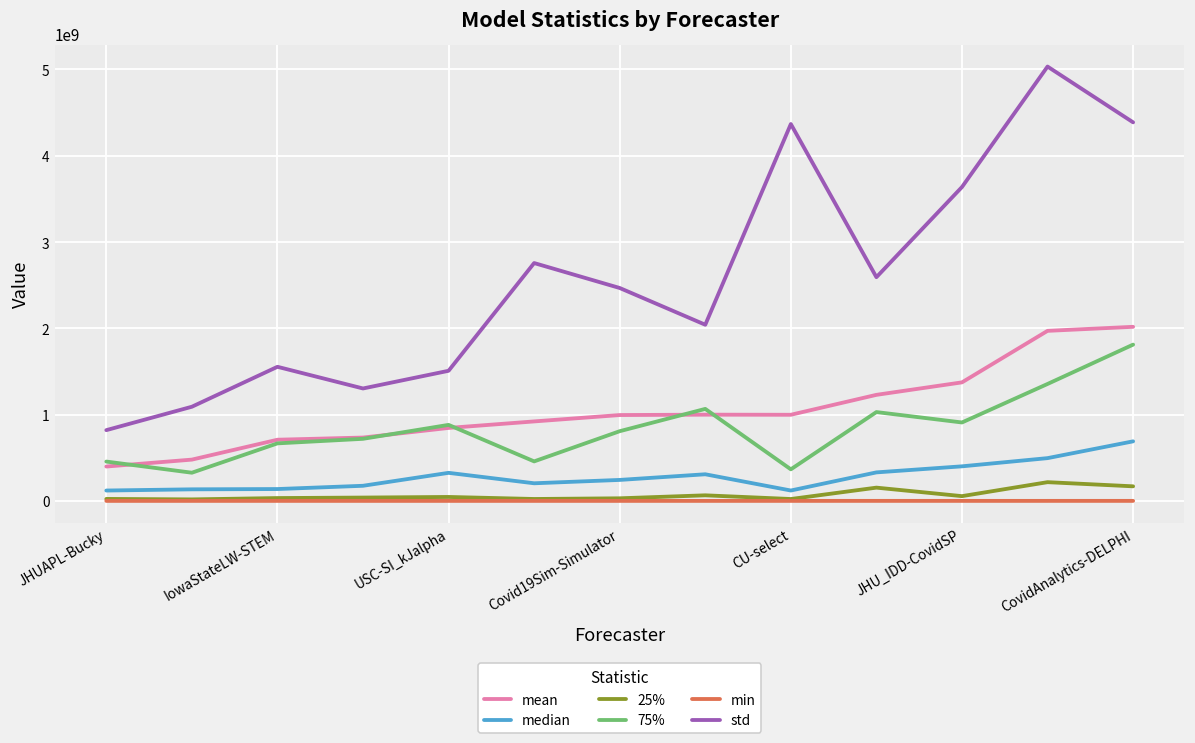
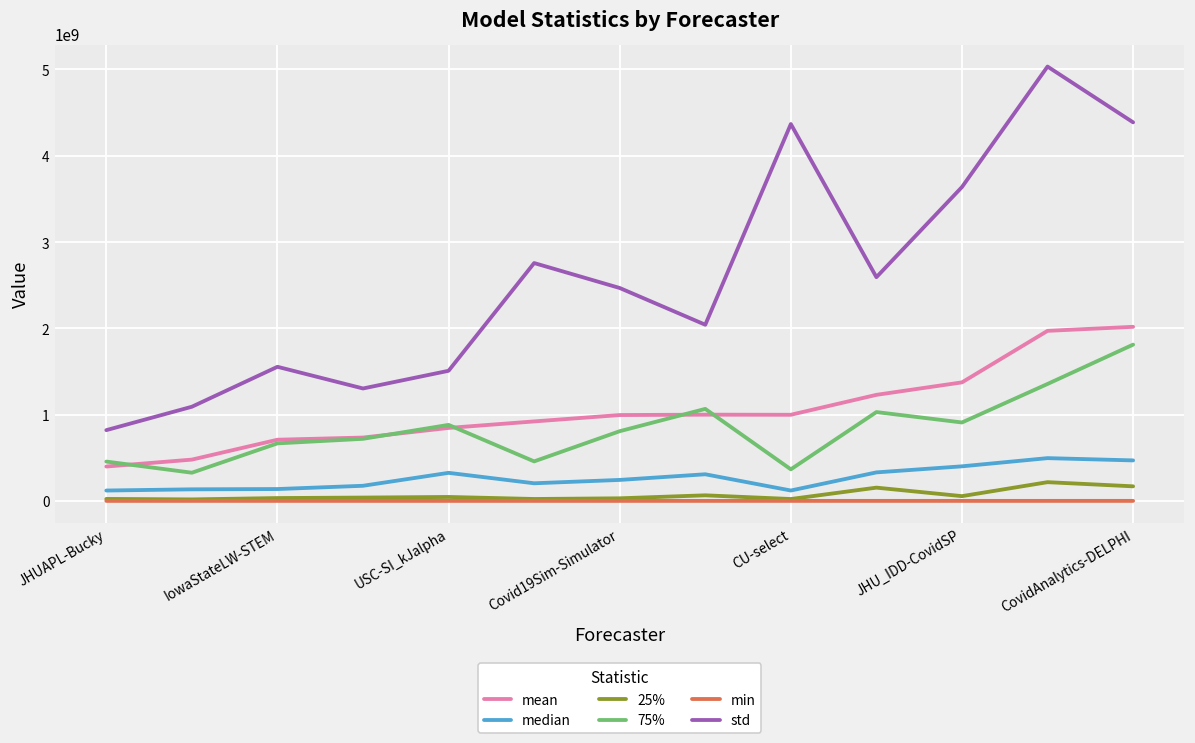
median, CovidAnalytics-DELPHI: 700000000 -> 500000000
